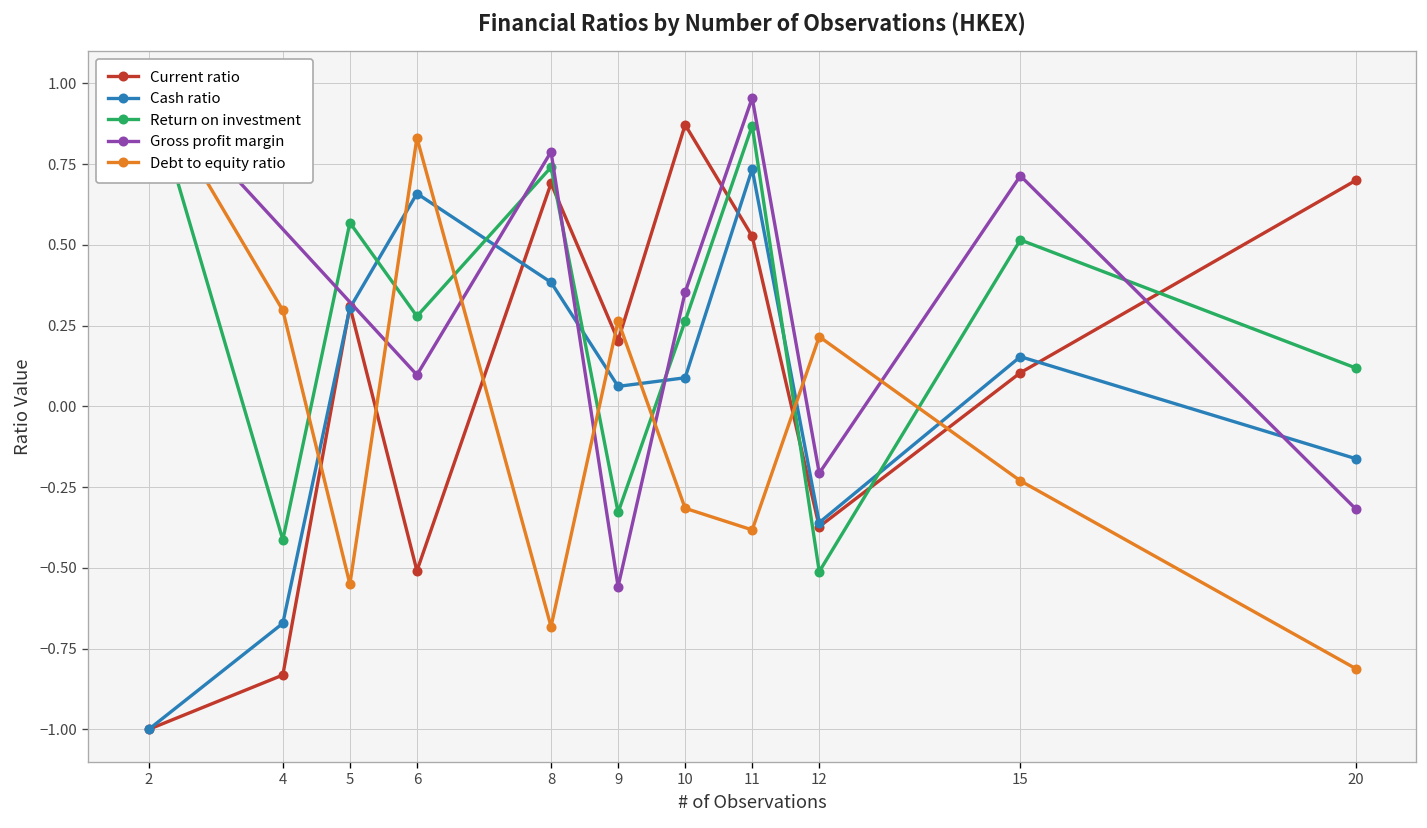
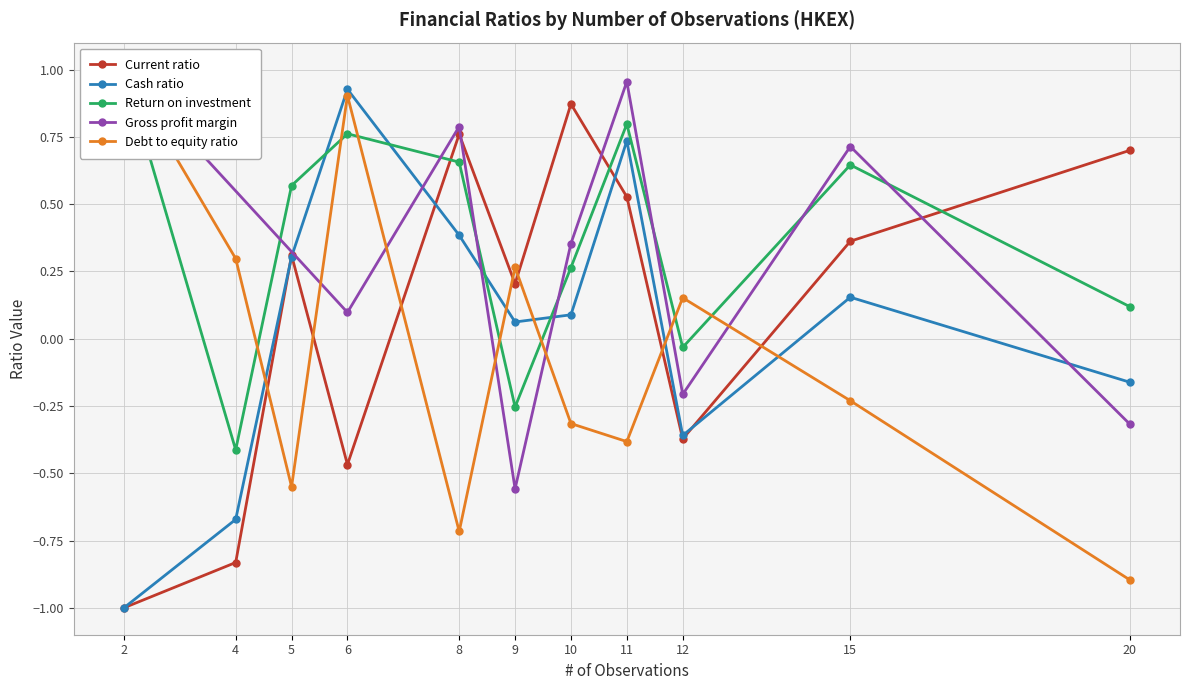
Current ratio, 6: -0.51 -> -0.47
Cash ratio, 6: 0.66 -> 0.93
Return on investment, 6: 0.28 -> 0.76
Debt to equity ratio, 6: 0.83 -> 0.90
Current ratio, 8: 0.69 -> 0.76
Return on investment, 8: 0.74 -> 0.66
Debt to equity ratio, 8: -0.68 -> -0.72
Return on investment, 9: -0.33 -> -0.25
Return on investment, 11: 0.87 -> 0.80
Return on investment, 12: -0.51 -> -0.03
Debt to equity ratio, 12: 0.22 -> 0.15
Current ratio, 15: 0.10 -> 0.36
Return on investment, 15: 0.52 -> 0.65
Debt to equity ratio, 20: -0.81 -> -0.90
